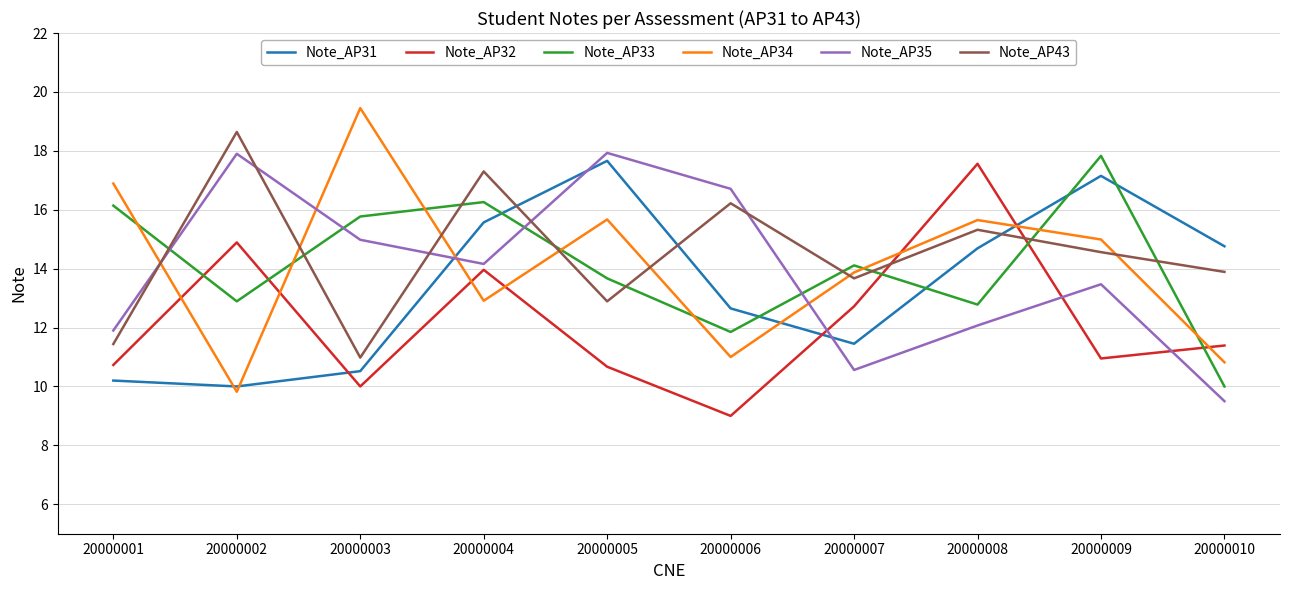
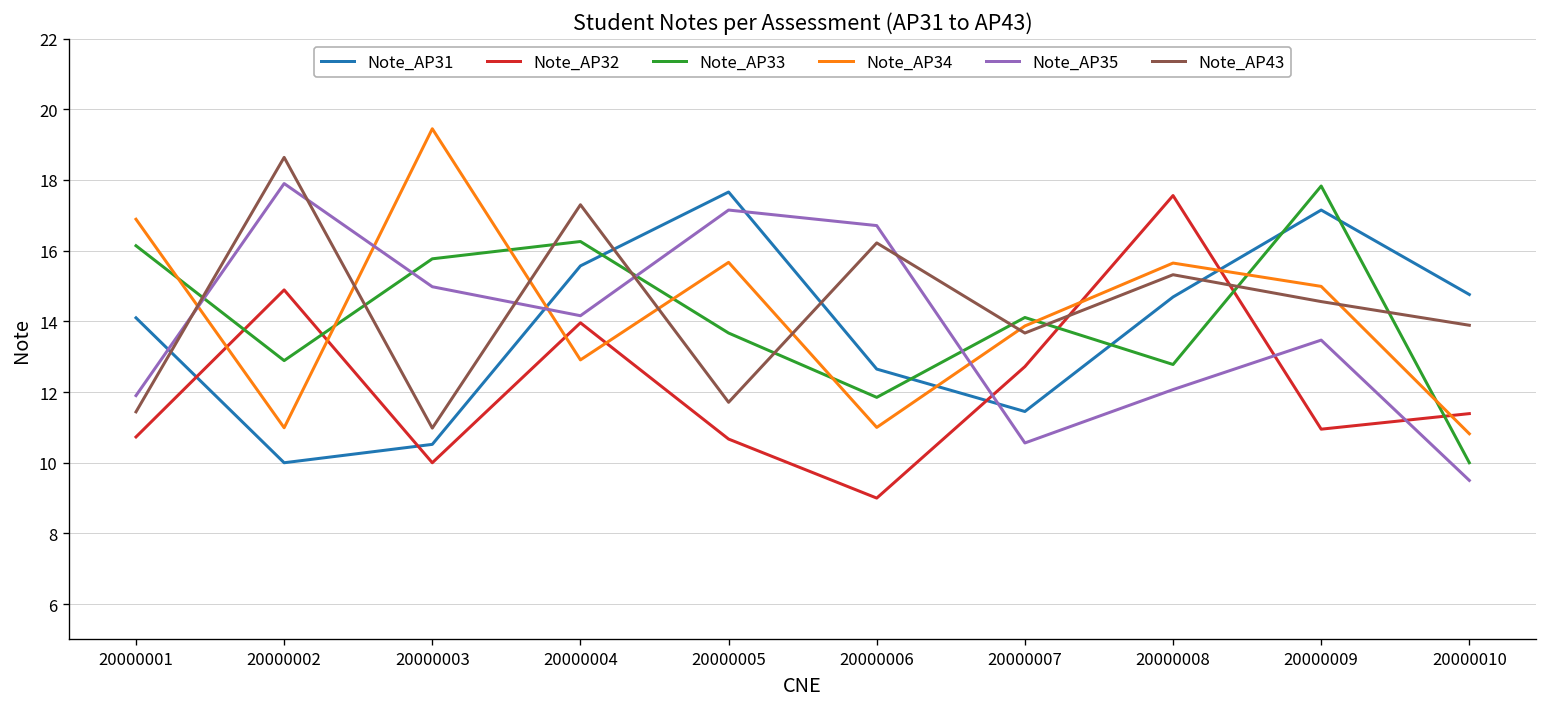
Note_AP31, 20000001: 10.2 -> 14.1
Note_AP34, 20000002: 9.8 -> 11.0
Note_AP35, 20000005: 17.9 -> 17.2
Note_AP43, 20000005: 12.9 -> 11.7
